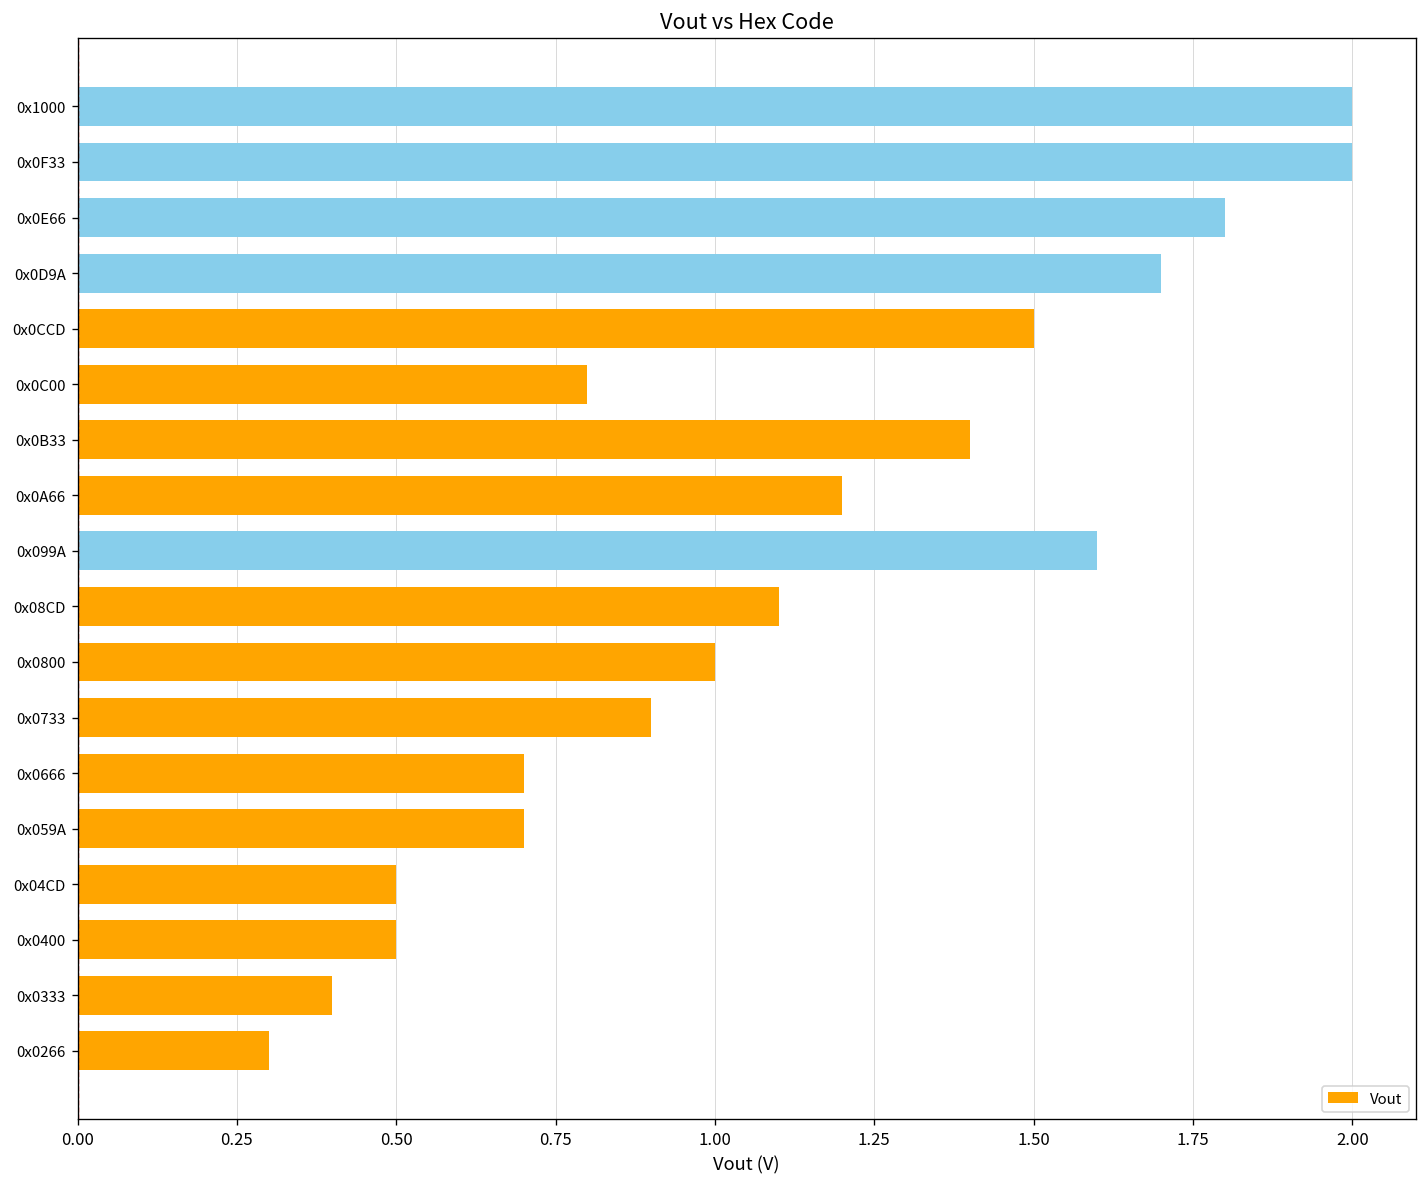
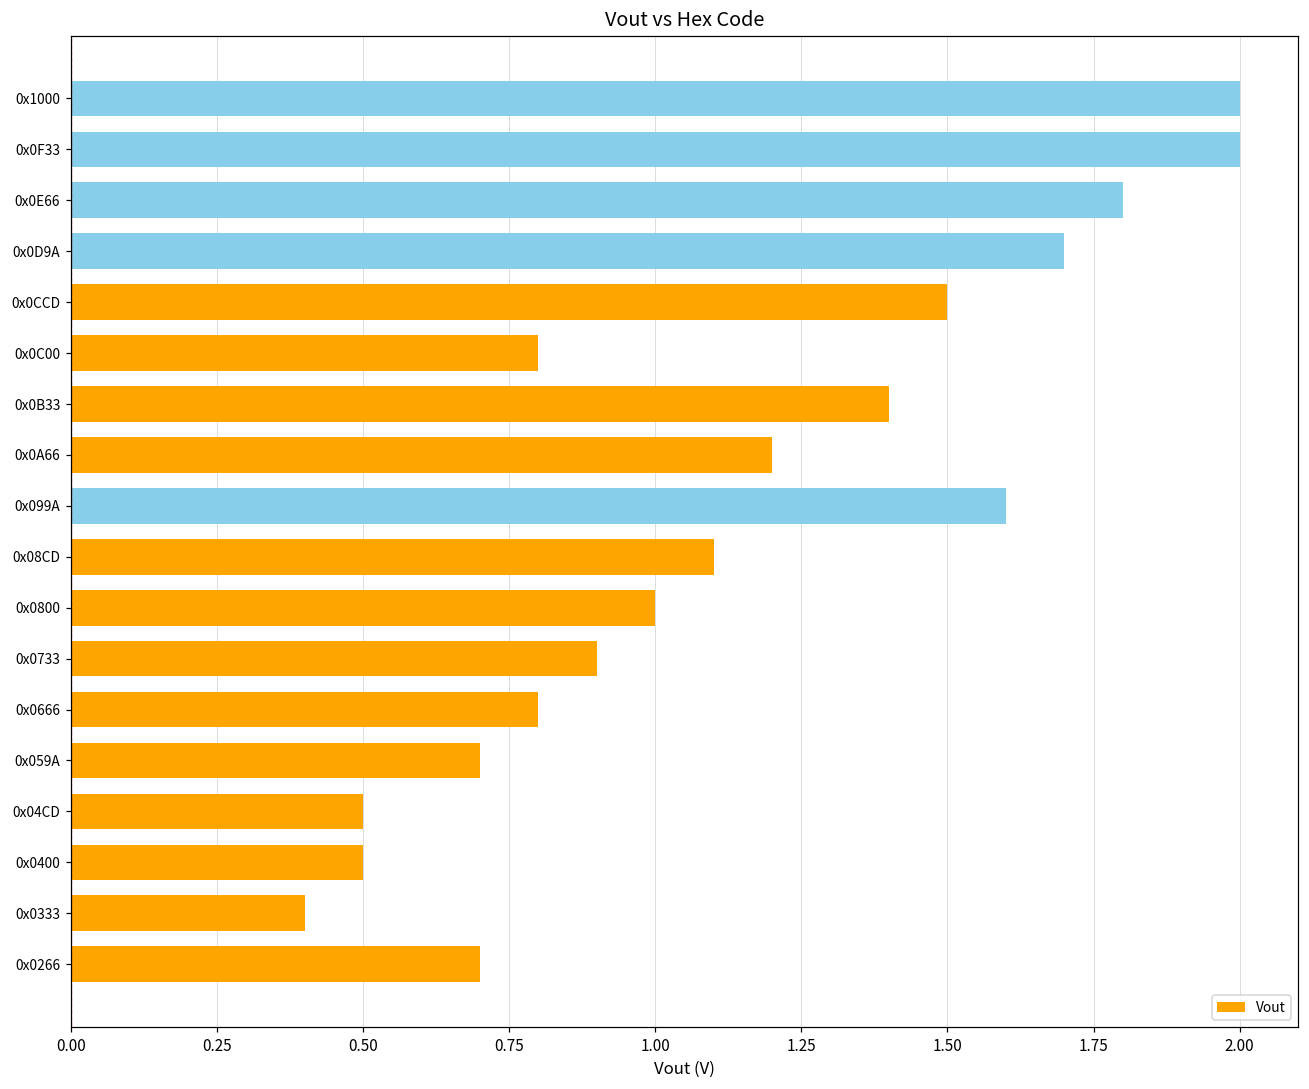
0x0666: 0.7 -> 0.8
0x0266: 0.3 -> 0.7
